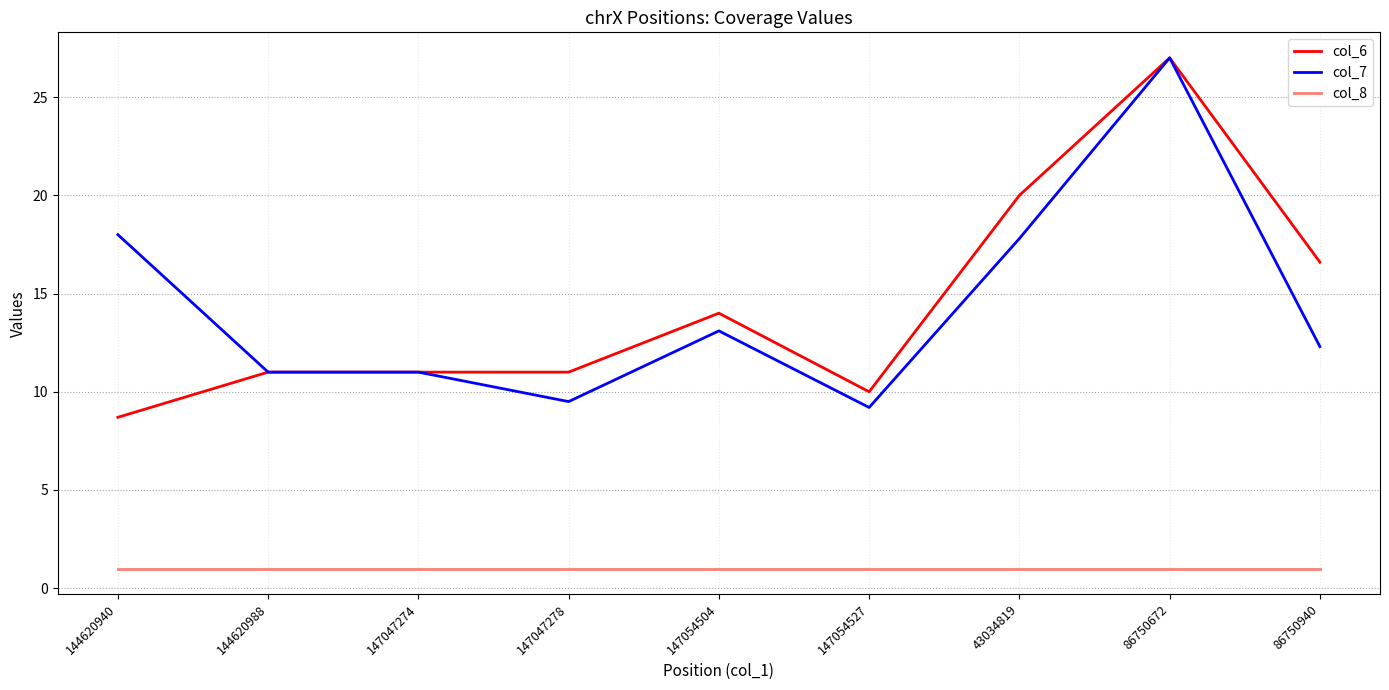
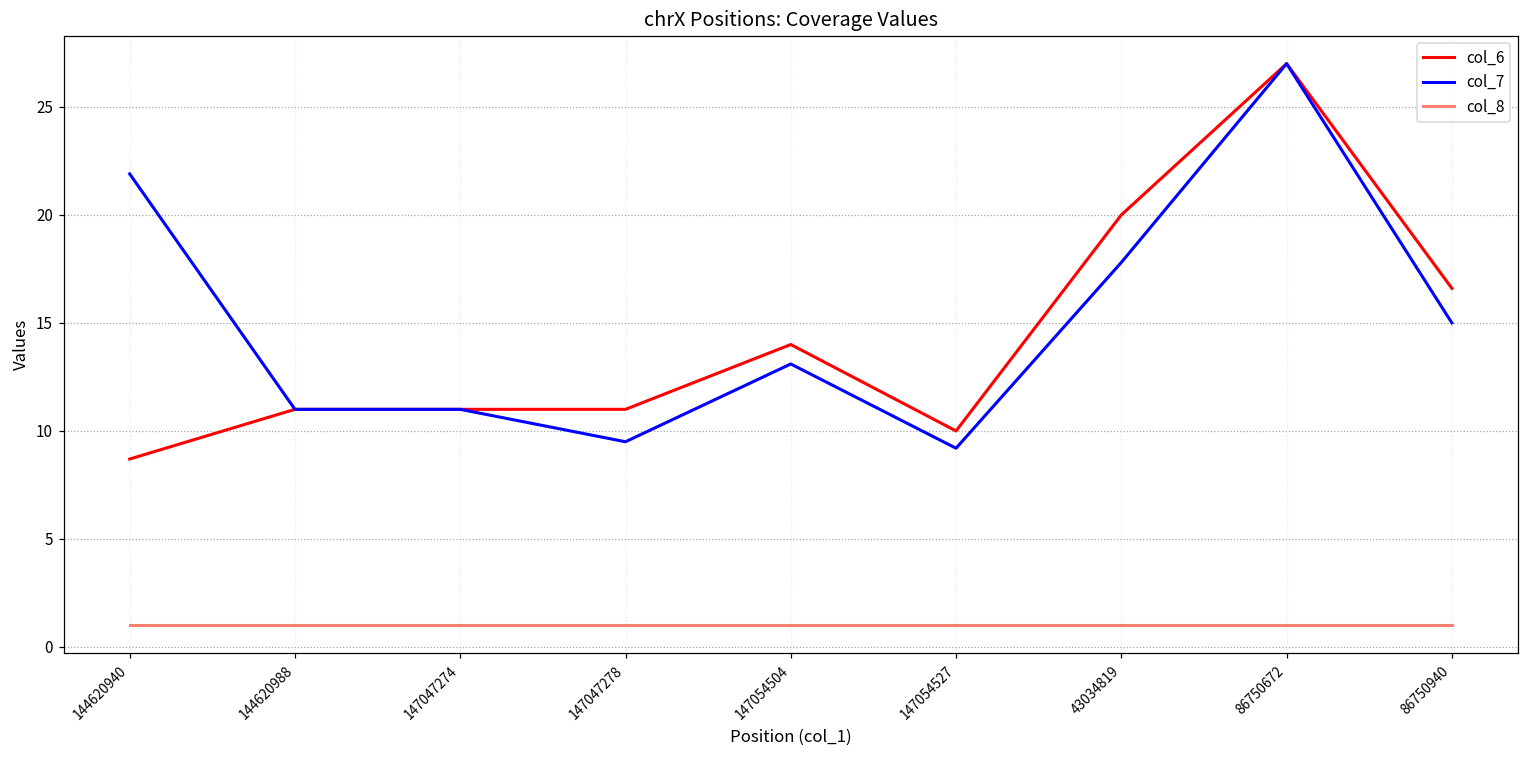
col_7, 144620940: 18.0 -> 21.9
col_7, 86750940: 12.3 -> 15.0
